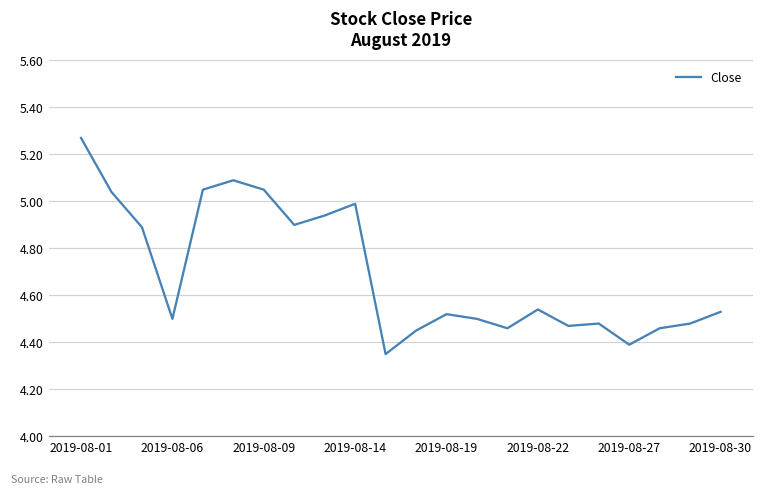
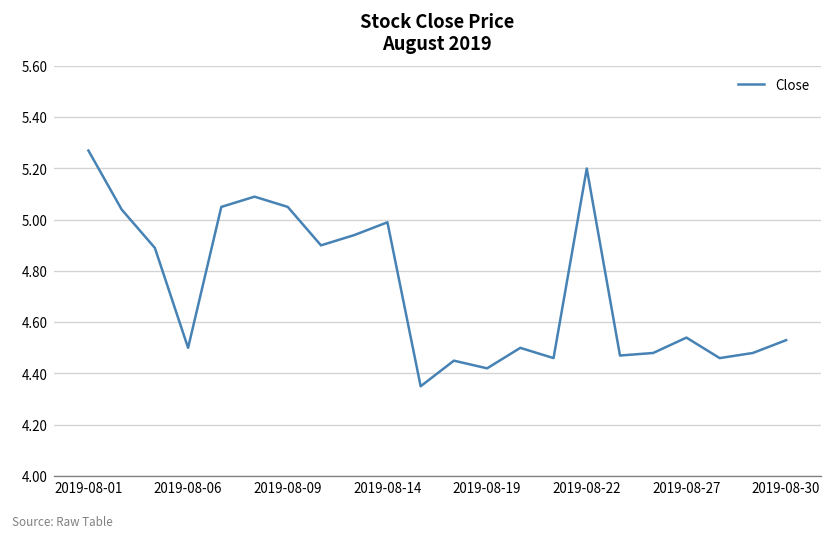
2019-08-19: 4.52 -> 4.42
2019-08-22: 4.54 -> 5.20
2019-08-27: 4.39 -> 4.54
